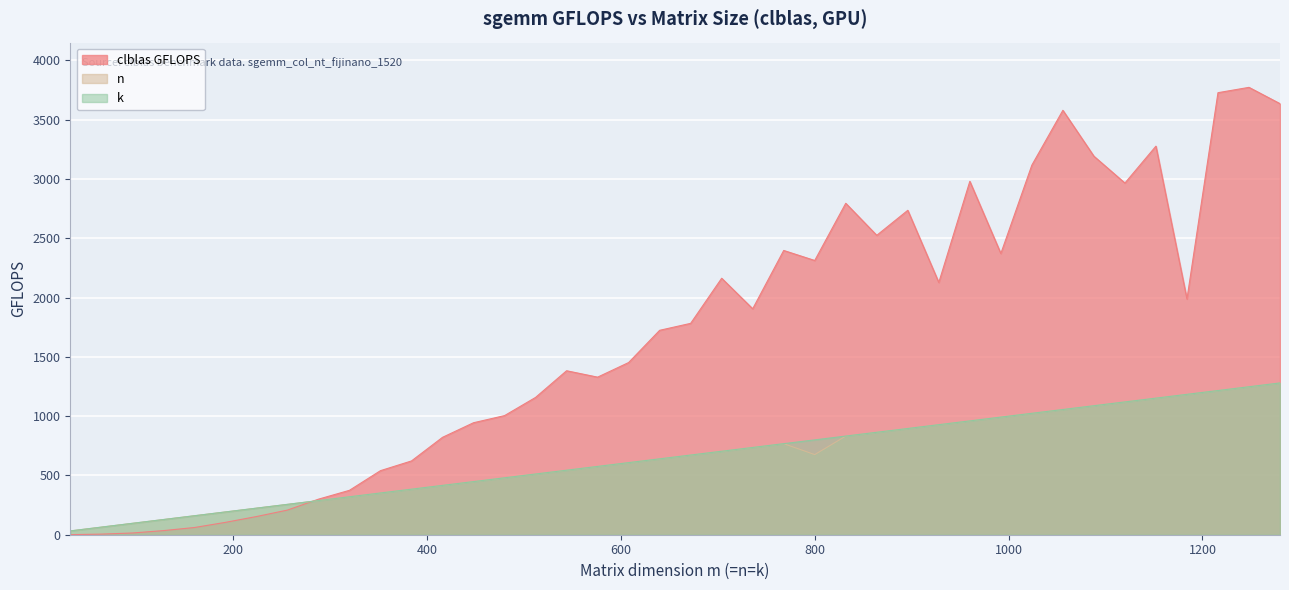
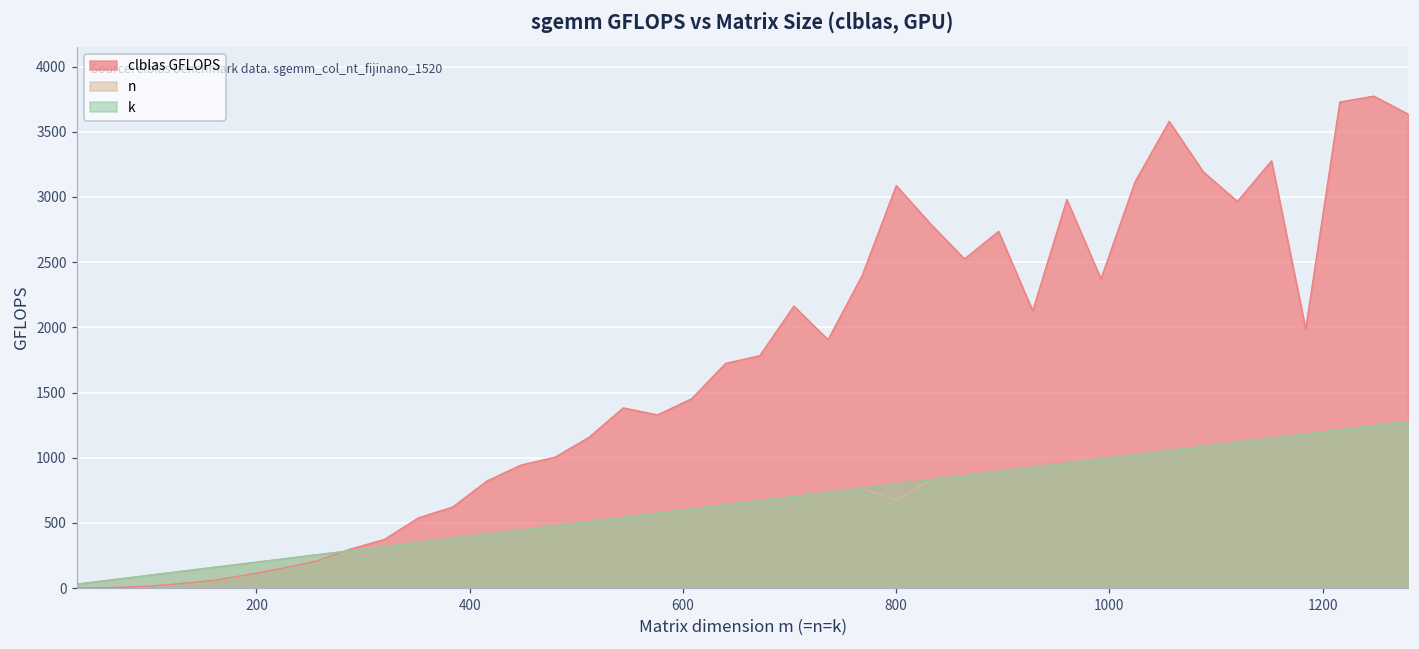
clblas GFLOPS, 800: 2310 -> 3090
